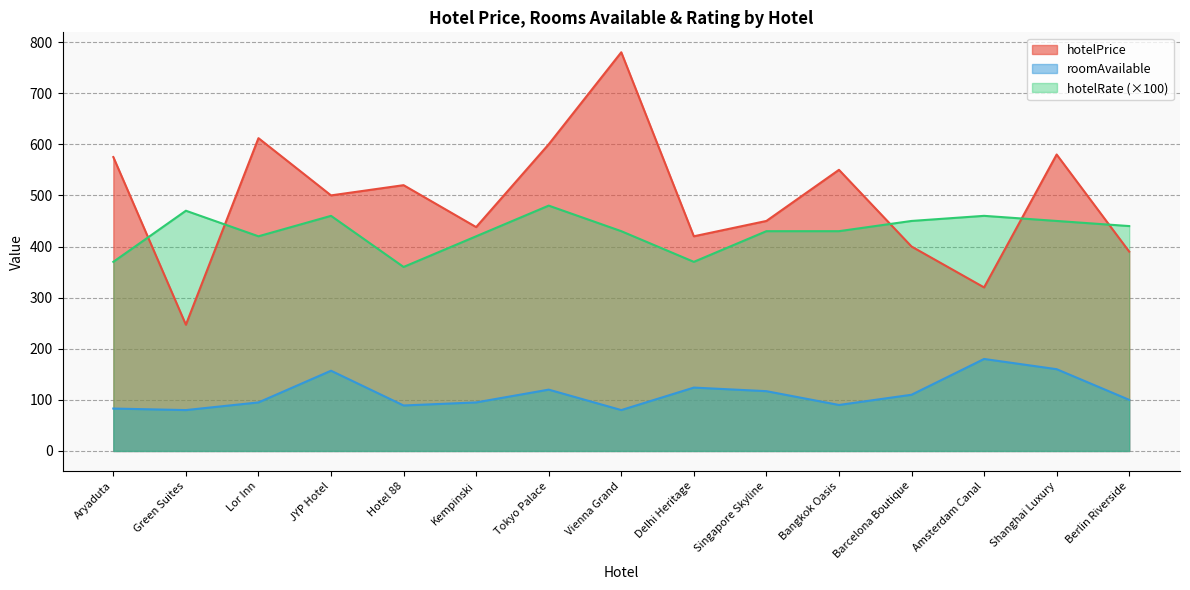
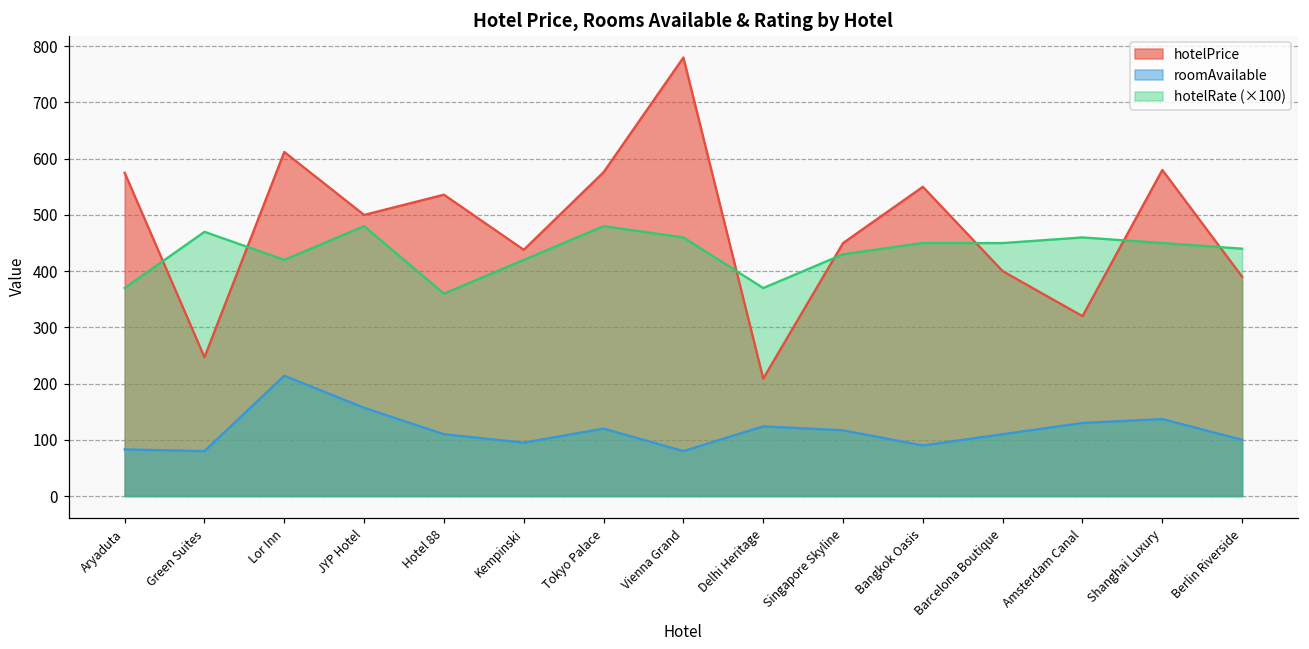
roomAvailable, Lor Inn: 100 -> 210
hotelRate (×100), JYP Hotel: 460 -> 480
hotelPrice, Hotel 88: 520 -> 540
roomAvailable, Hotel 88: 90 -> 110
hotelPrice, Tokyo Palace: 600 -> 580
hotelRate (×100), Vienna Grand: 430 -> 460
hotelPrice, Delhi Heritage: 420 -> 210
hotelRate (×100), Bangkok Oasis: 430 -> 450
roomAvailable, Amsterdam Canal: 180 -> 130
roomAvailable, Shanghai Luxury: 160 -> 140
